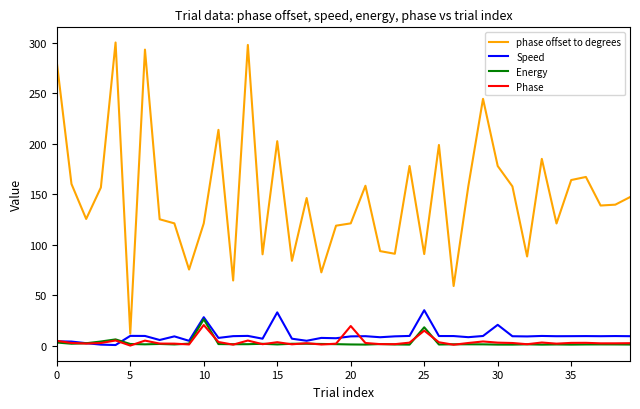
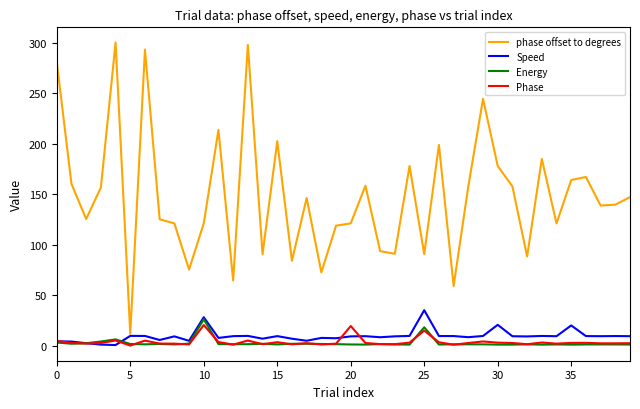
Speed, 15: 33 -> 10
Speed, 35: 10 -> 20
